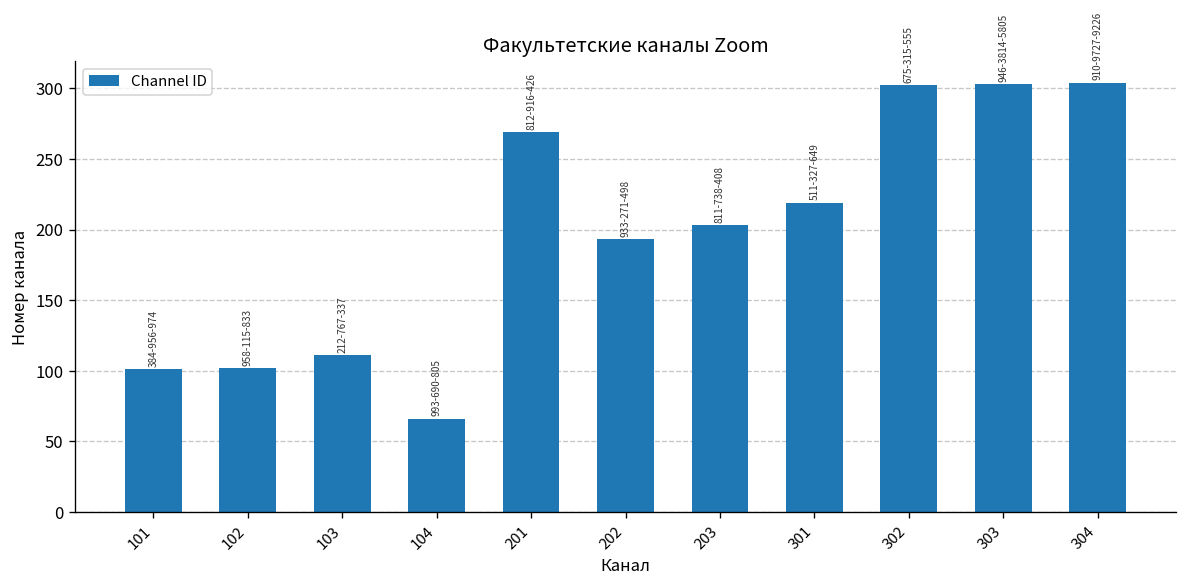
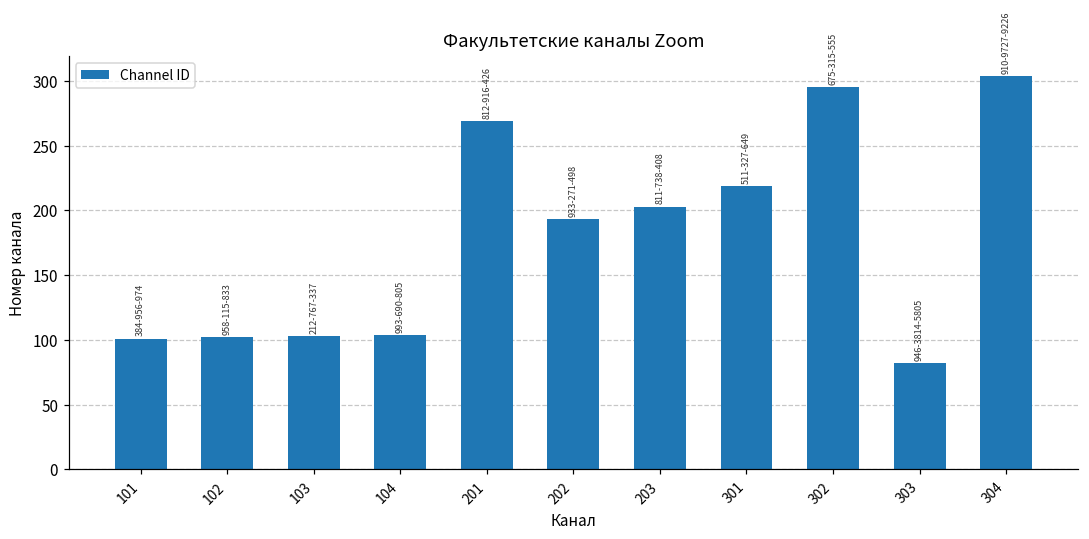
103: 111 -> 103
104: 66 -> 104
302: 302 -> 295
303: 303 -> 82
